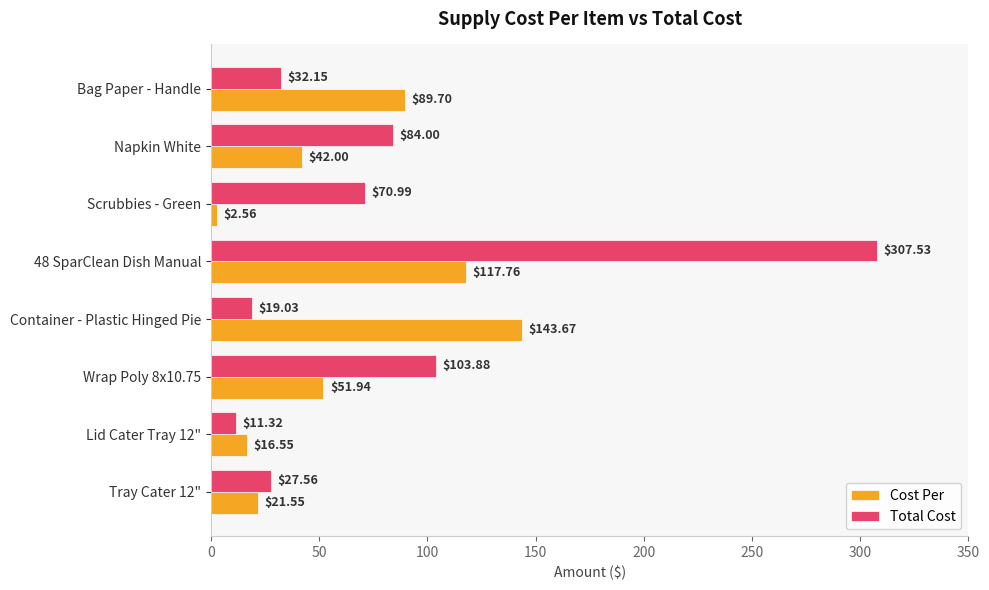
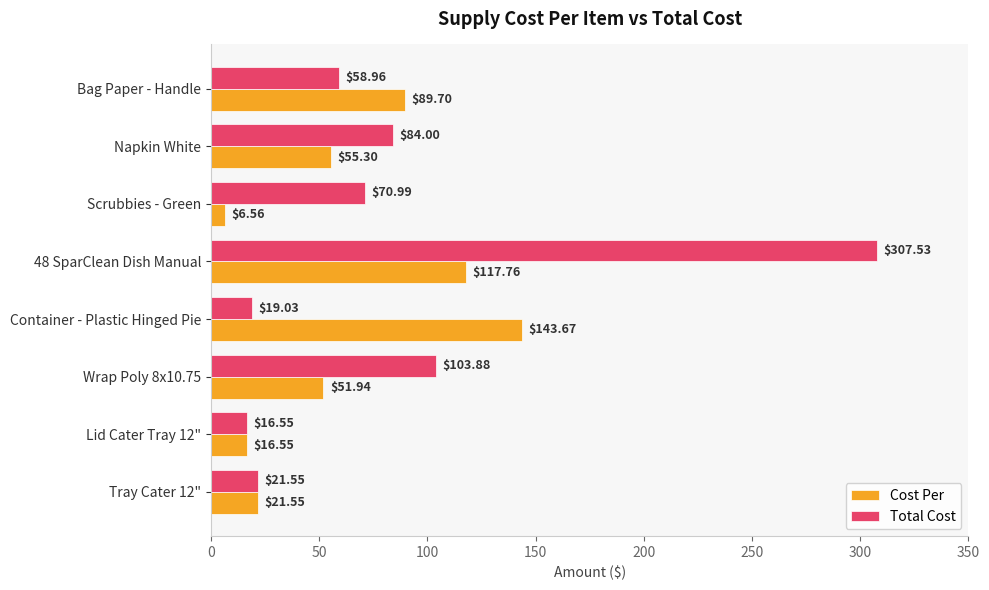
Total Cost, Bag Paper - Handle: $32.15 -> $58.96
Cost Per, Napkin White: $42.00 -> $55.30
Cost Per, Scrubbies - Green: $2.56 -> $6.56
Total Cost, Lid Cater Tray 12": $11.32 -> $16.55
Total Cost, Tray Cater 12": $27.56 -> $21.55
